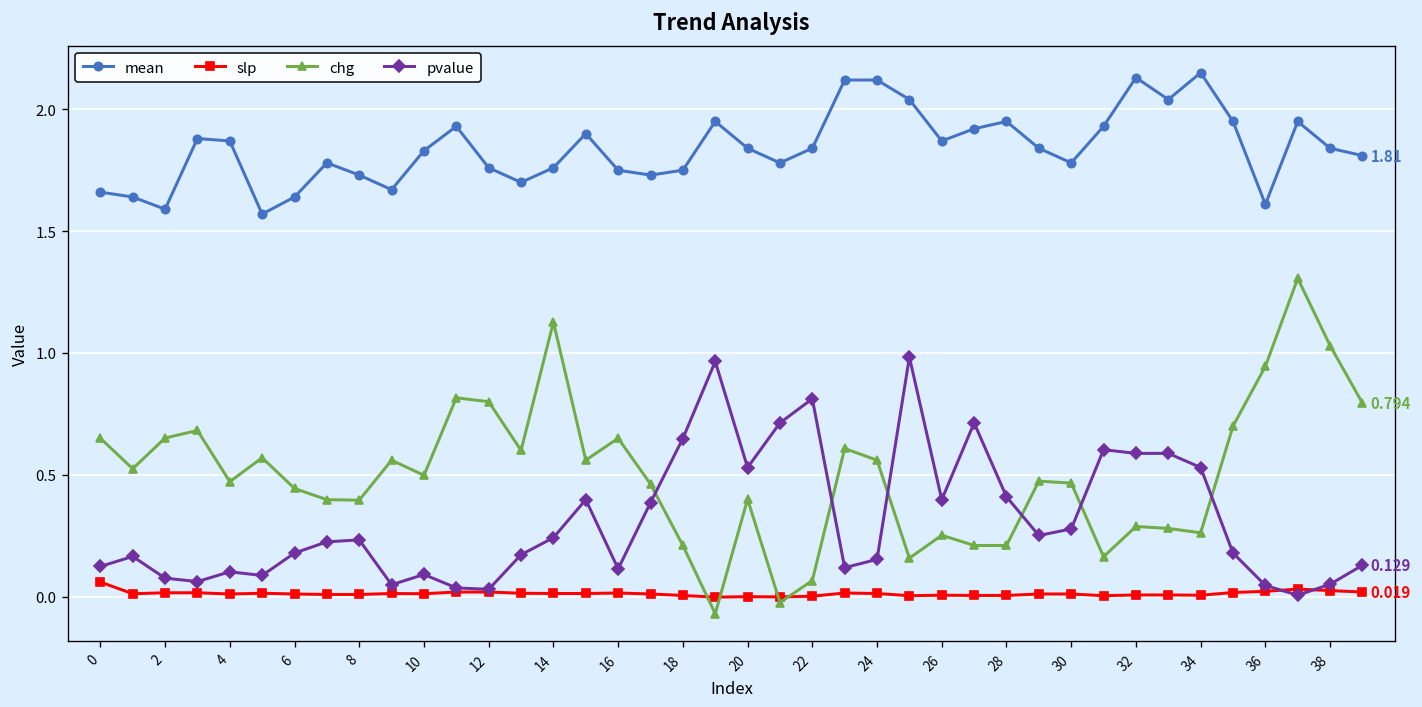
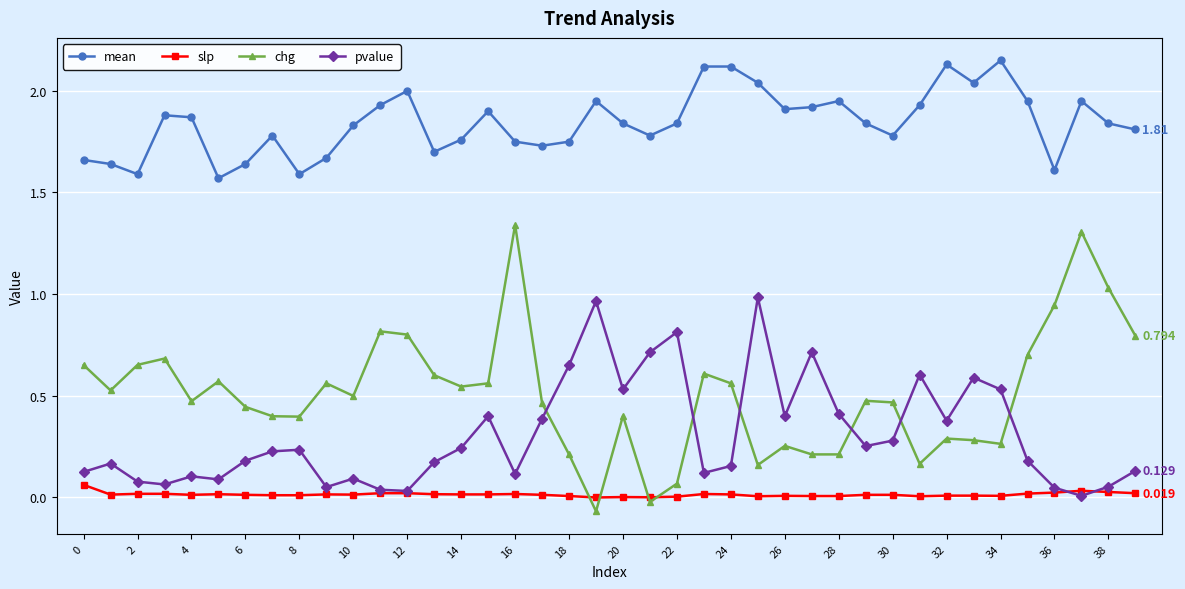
mean, 8: 1.73 -> 1.59
mean, 12: 1.76 -> 2.00
chg, 14: 1.13 -> 0.54
chg, 16: 0.65 -> 1.34
mean, 26: 1.87 -> 1.91
pvalue, 32: 0.59 -> 0.38
